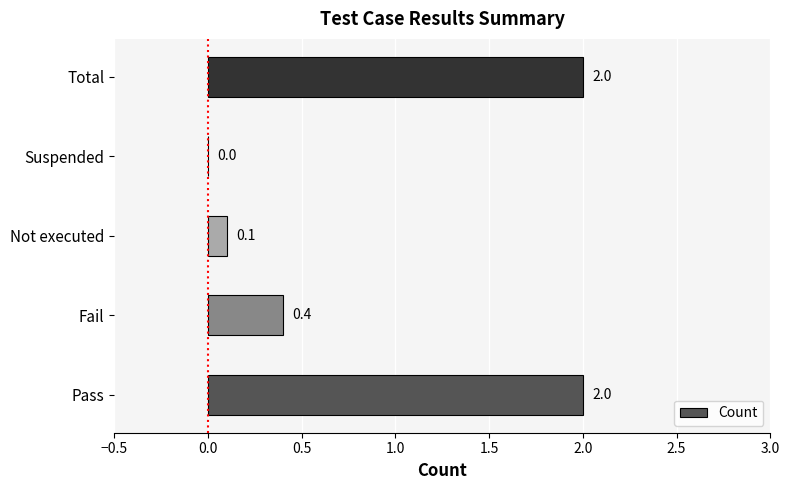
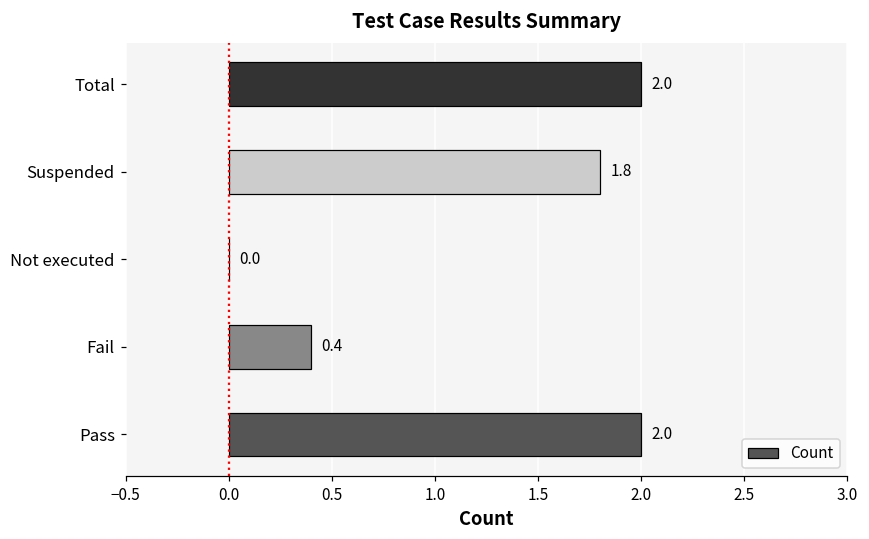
Suspended: 0.0 -> 1.8
Not executed: 0.1 -> 0.0
